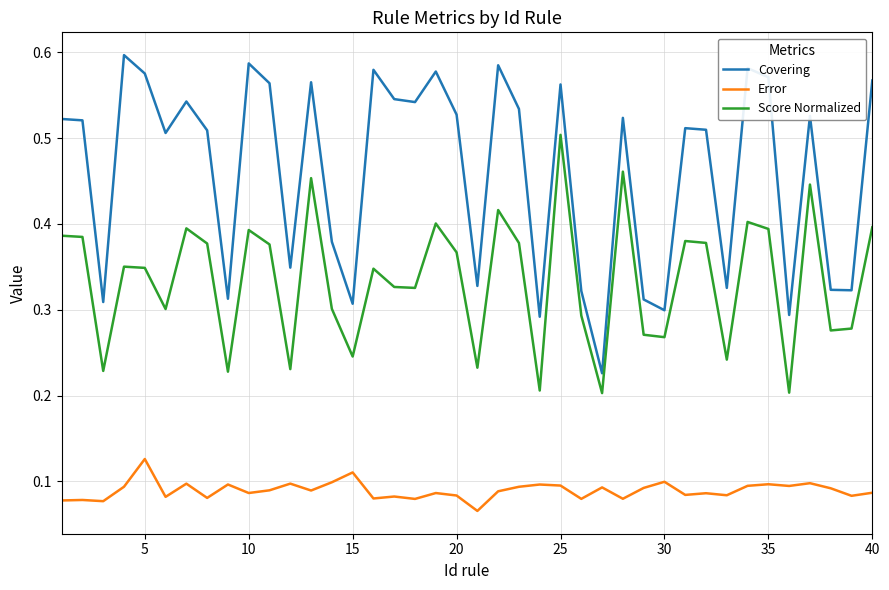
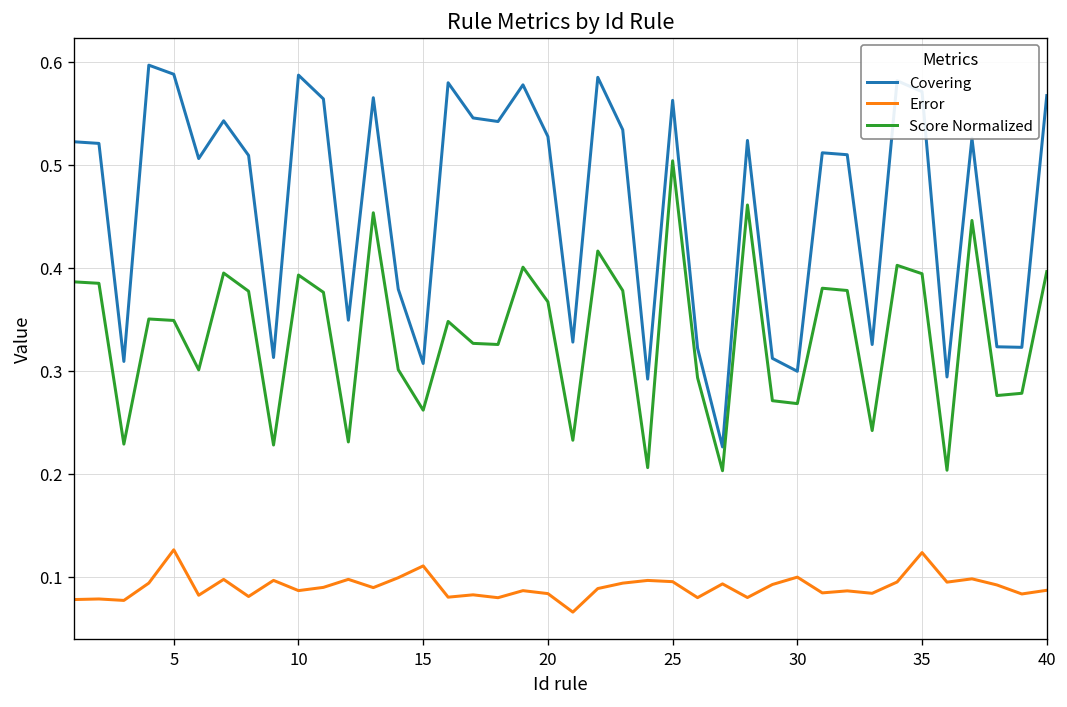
Covering, 5: 0.58 -> 0.59
Score Normalized, 15: 0.25 -> 0.26
Error, 35: 0.10 -> 0.12
